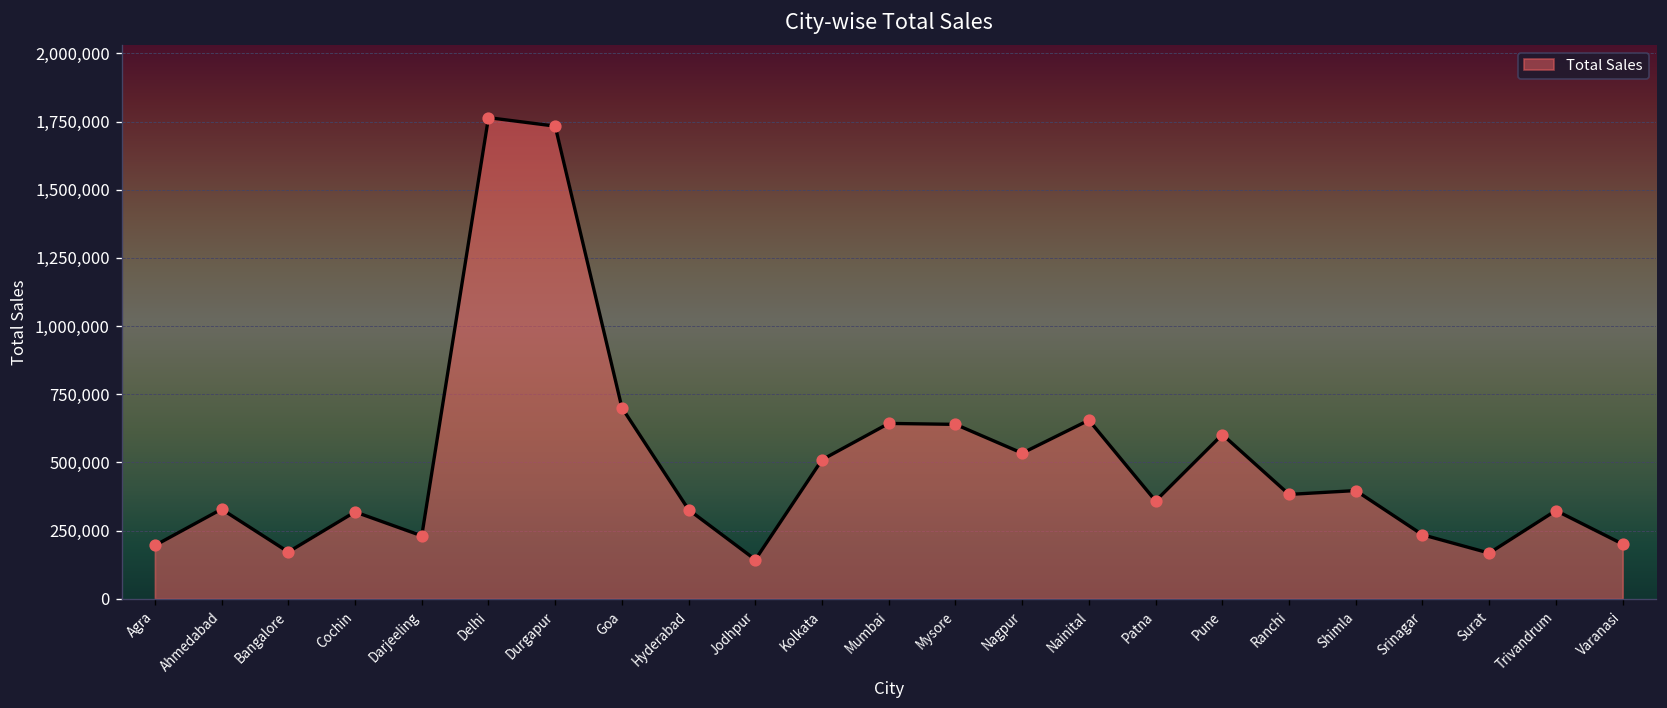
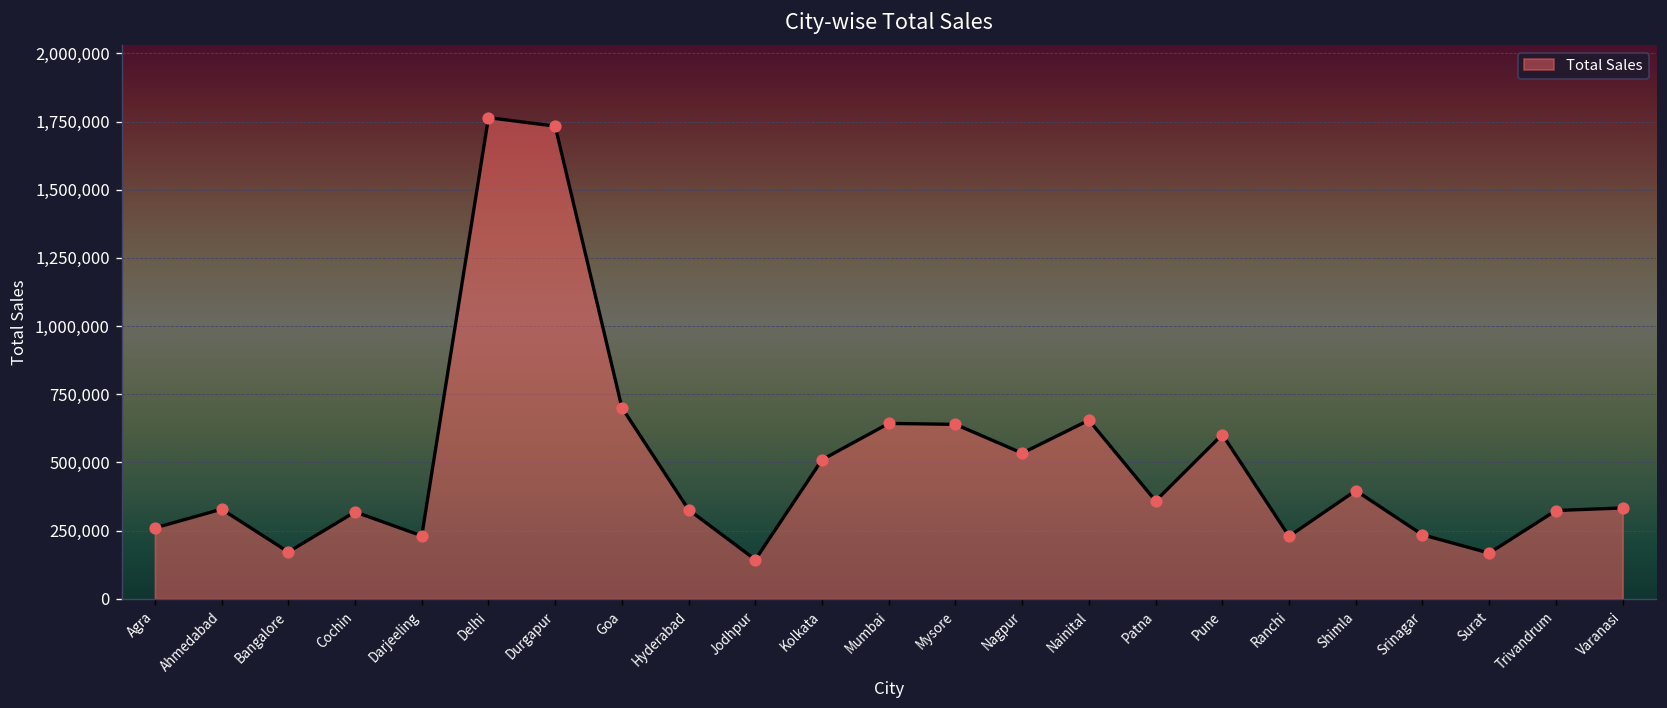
Agra: 200,000 -> 260,000
Ranchi: 380,000 -> 230,000
Varanasi: 200,000 -> 330,000
